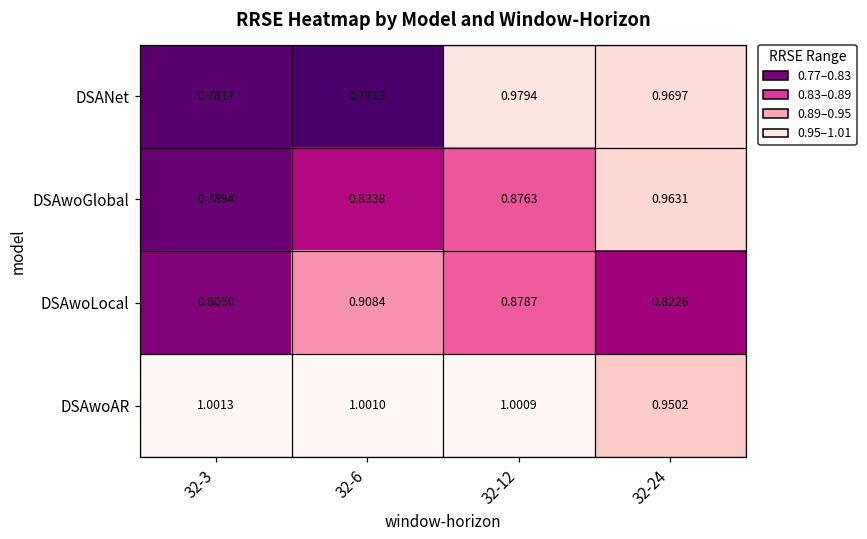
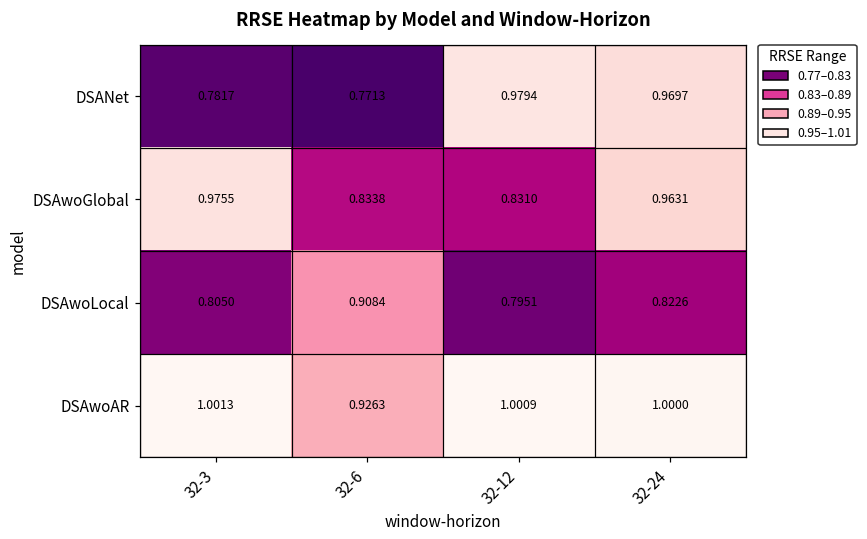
DSAwoGlobal, 32-3: 0.7894 -> 0.9755
DSAwoGlobal, 32-12: 0.8763 -> 0.8310
DSAwoLocal, 32-12: 0.8787 -> 0.7951
DSAwoAR, 32-6: 1.0010 -> 0.9263
DSAwoAR, 32-24: 0.9502 -> 1.0000
